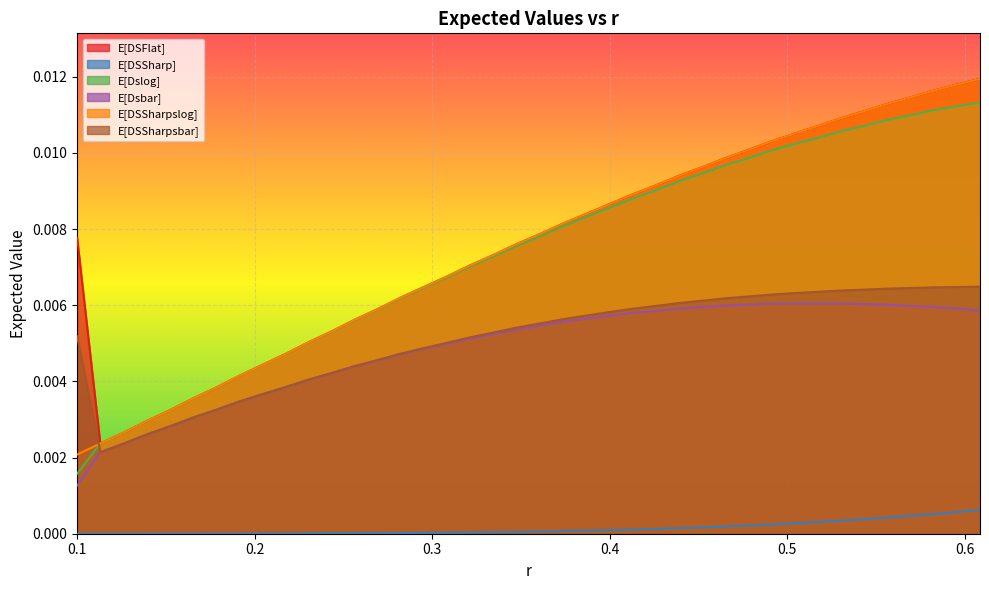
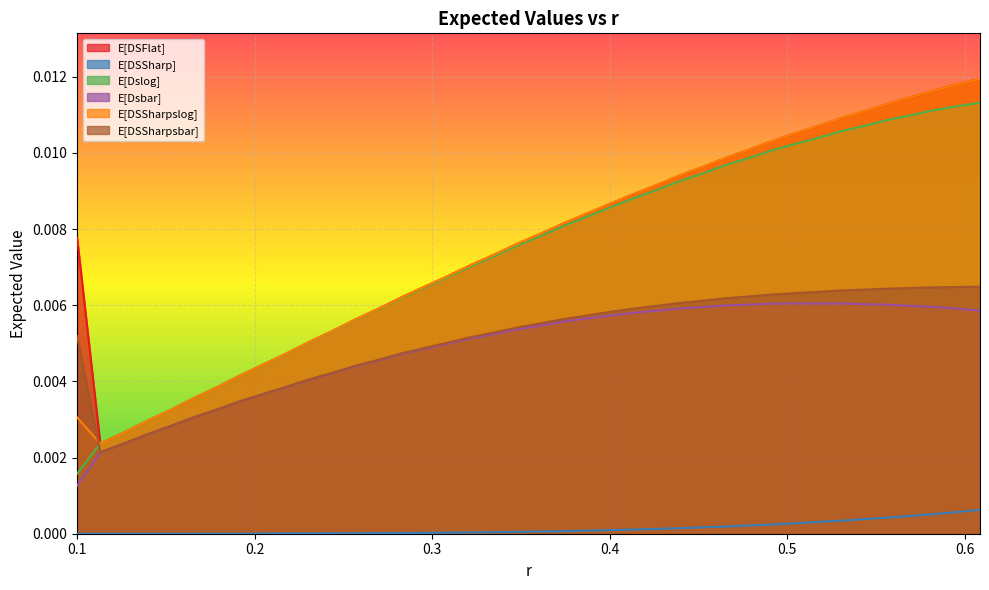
E[DSSharpslog], 0.1: 0.0021 -> 0.0031
